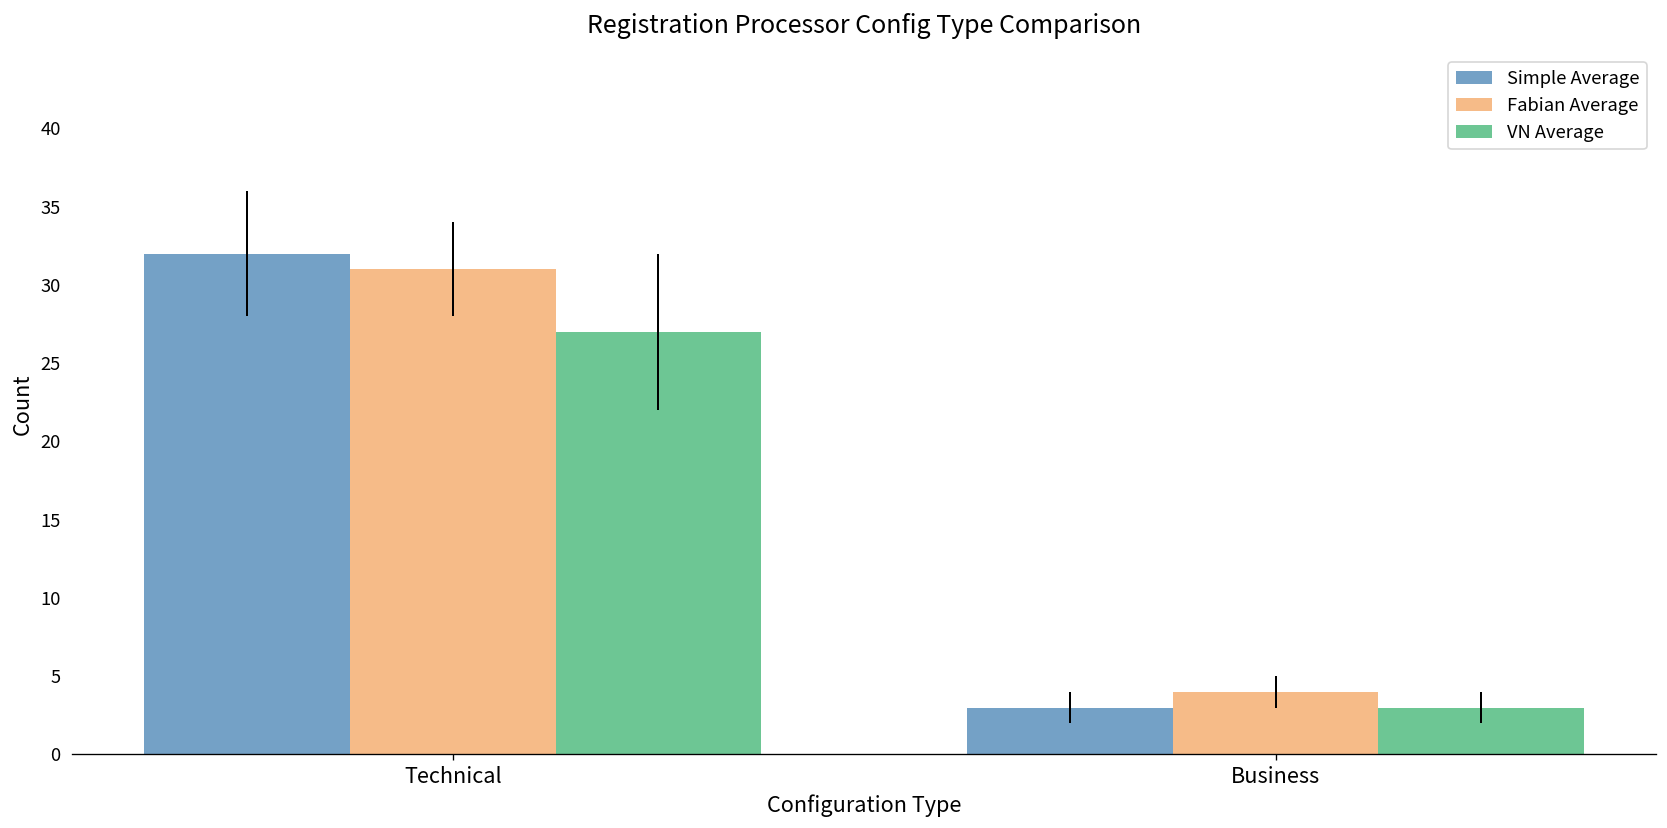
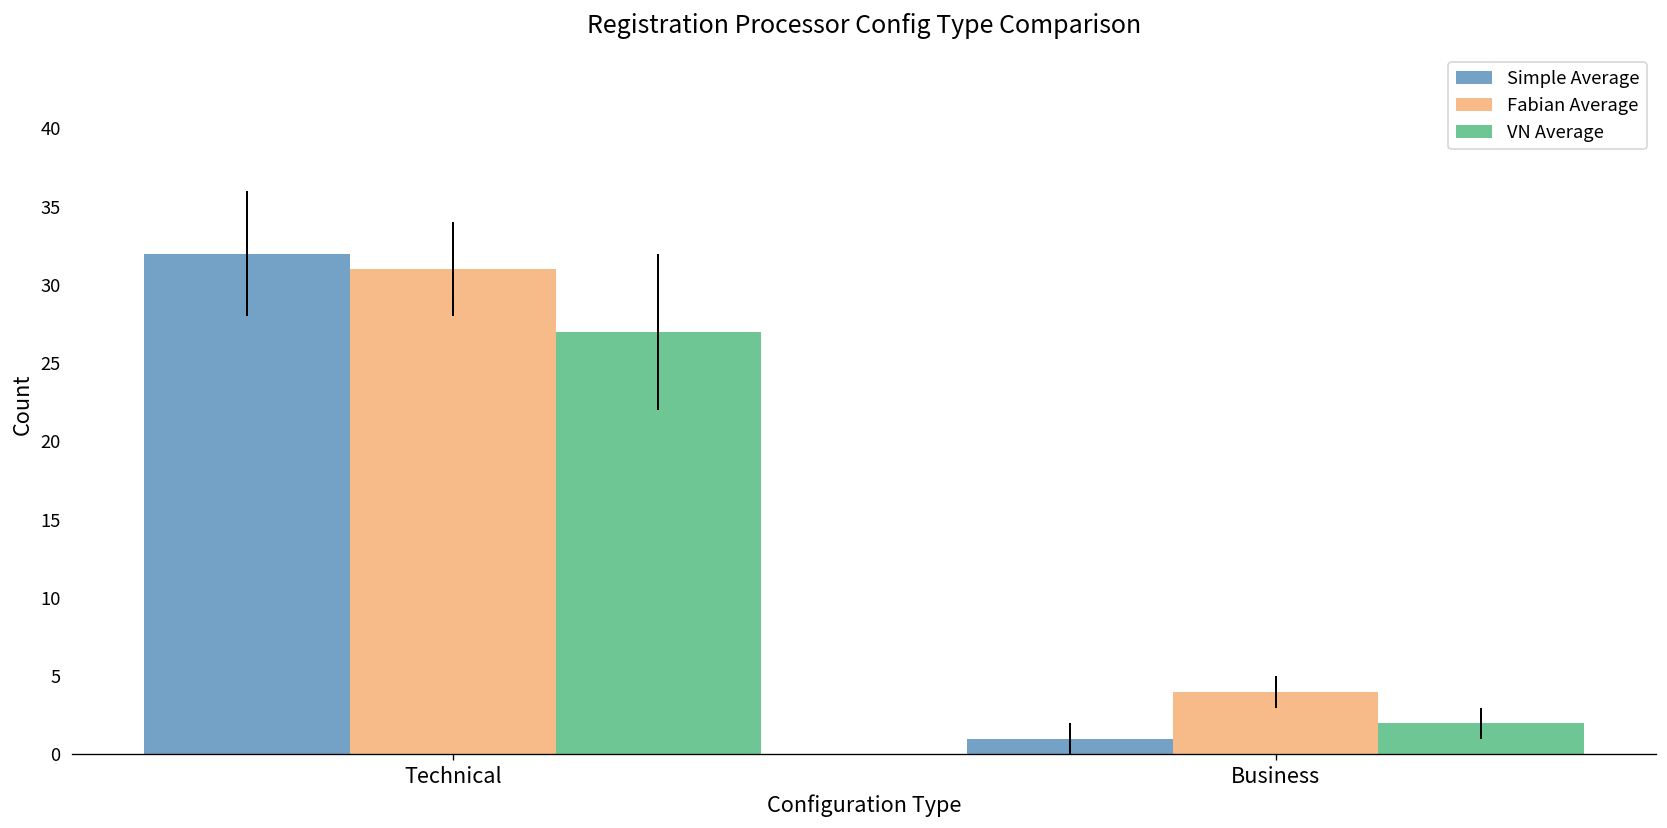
Simple Average, Business: 3 -> 1
VN Average, Business: 3 -> 2
